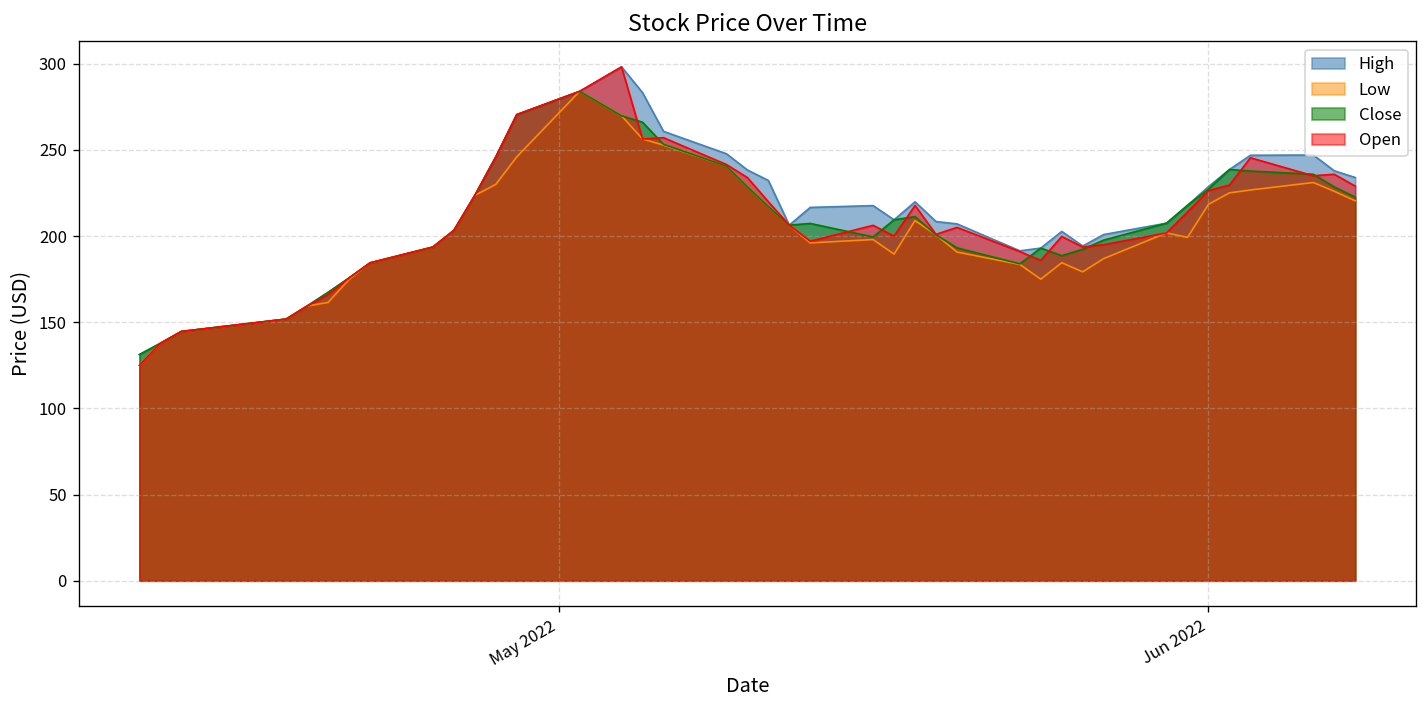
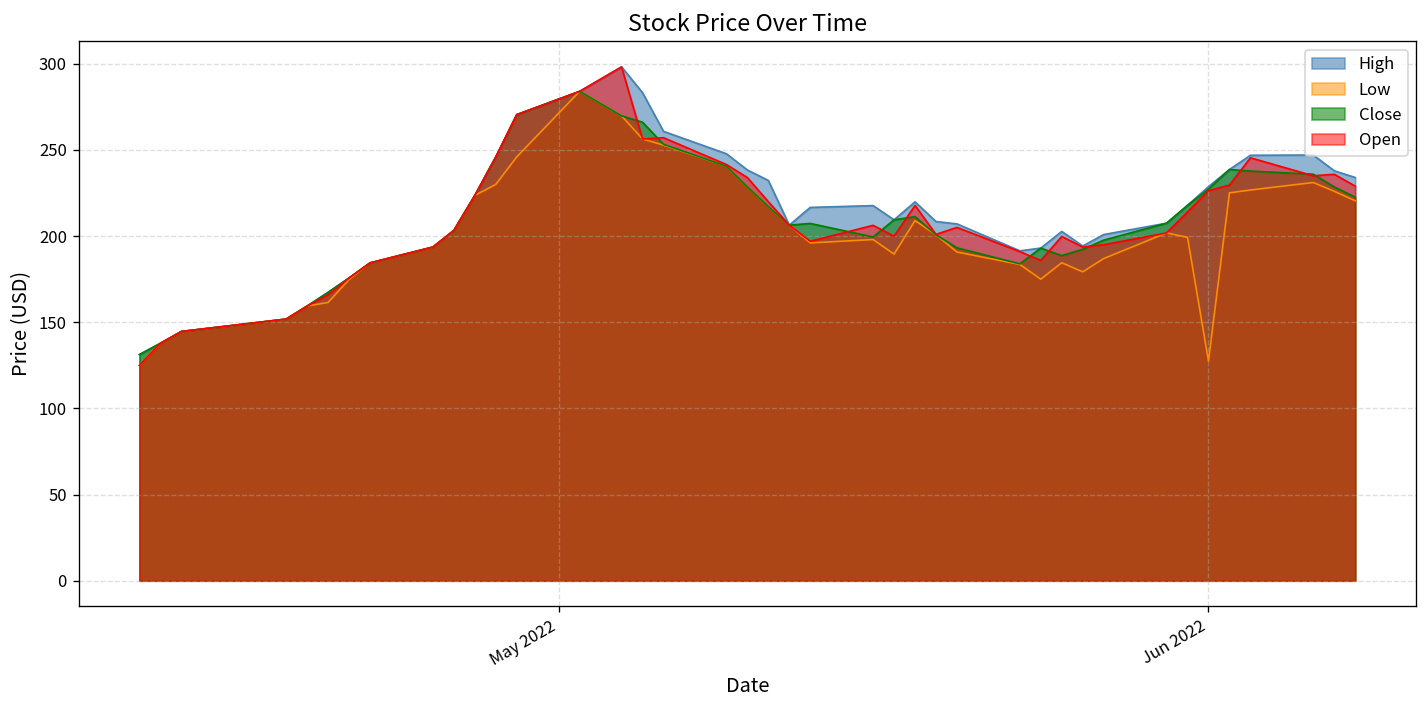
Low, Jun 2022: 218 -> 127
